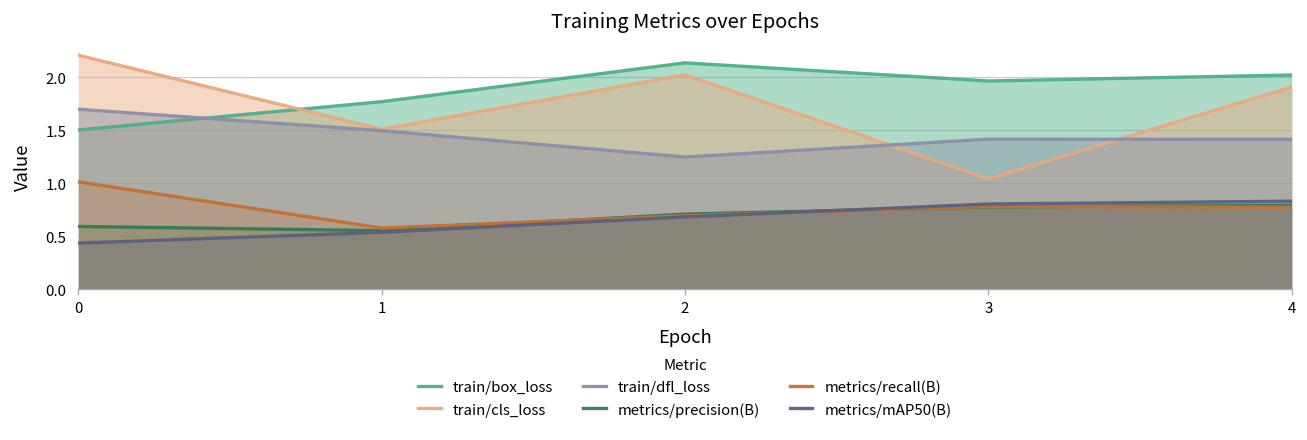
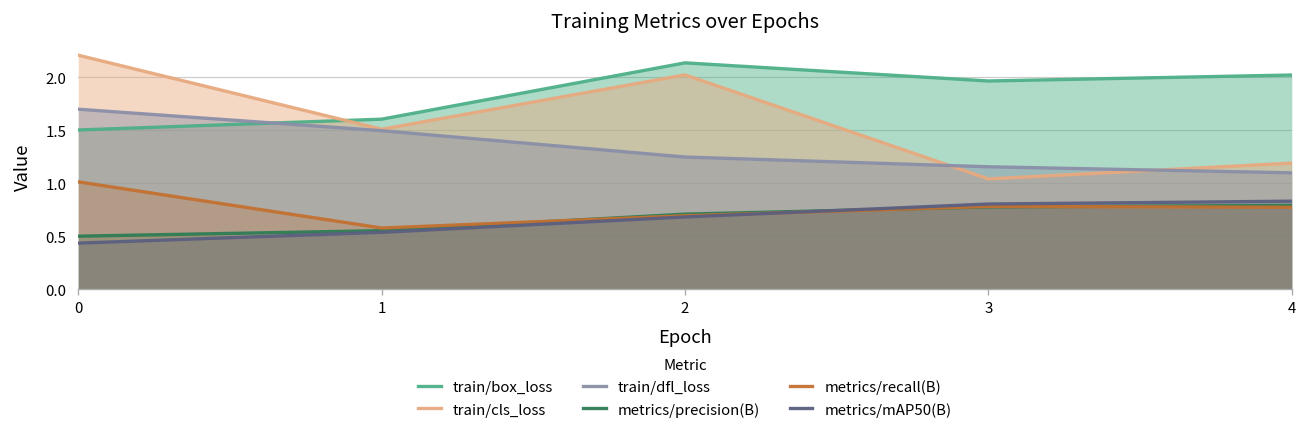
metrics/precision(B), 0: 0.6 -> 0.5
train/box_loss, 1: 1.8 -> 1.6
train/dfl_loss, 3: 1.4 -> 1.2
train/cls_loss, 4: 1.9 -> 1.2
train/dfl_loss, 4: 1.4 -> 1.1
